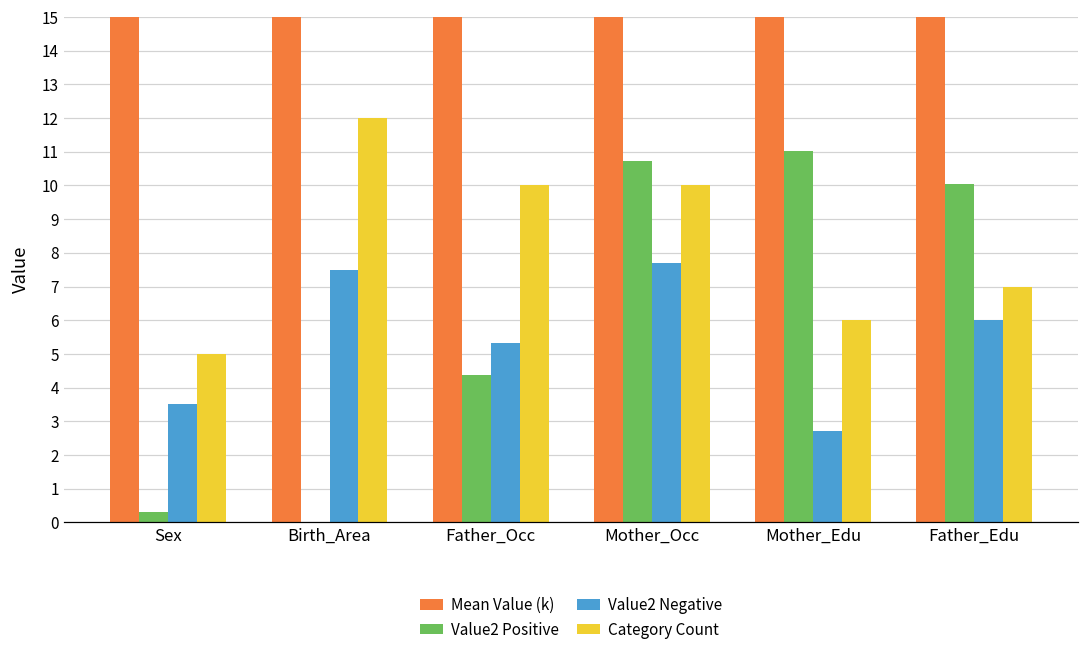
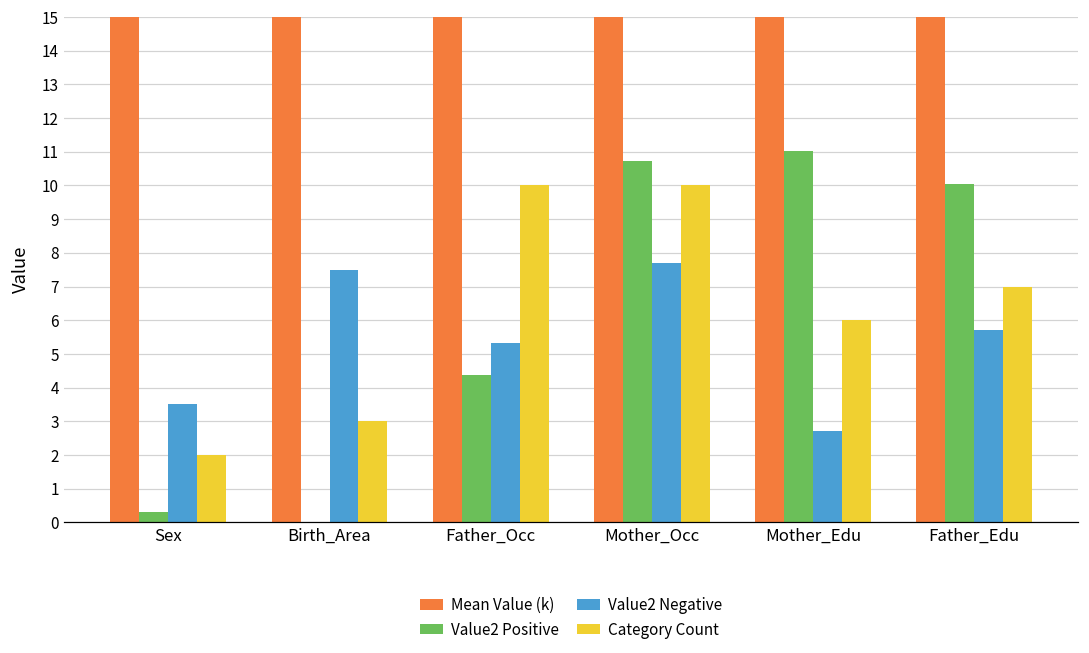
Category Count, Sex: 5 -> 2
Category Count, Birth_Area: 12 -> 3
Value2 Negative, Father_Edu: 6.0 -> 5.7
